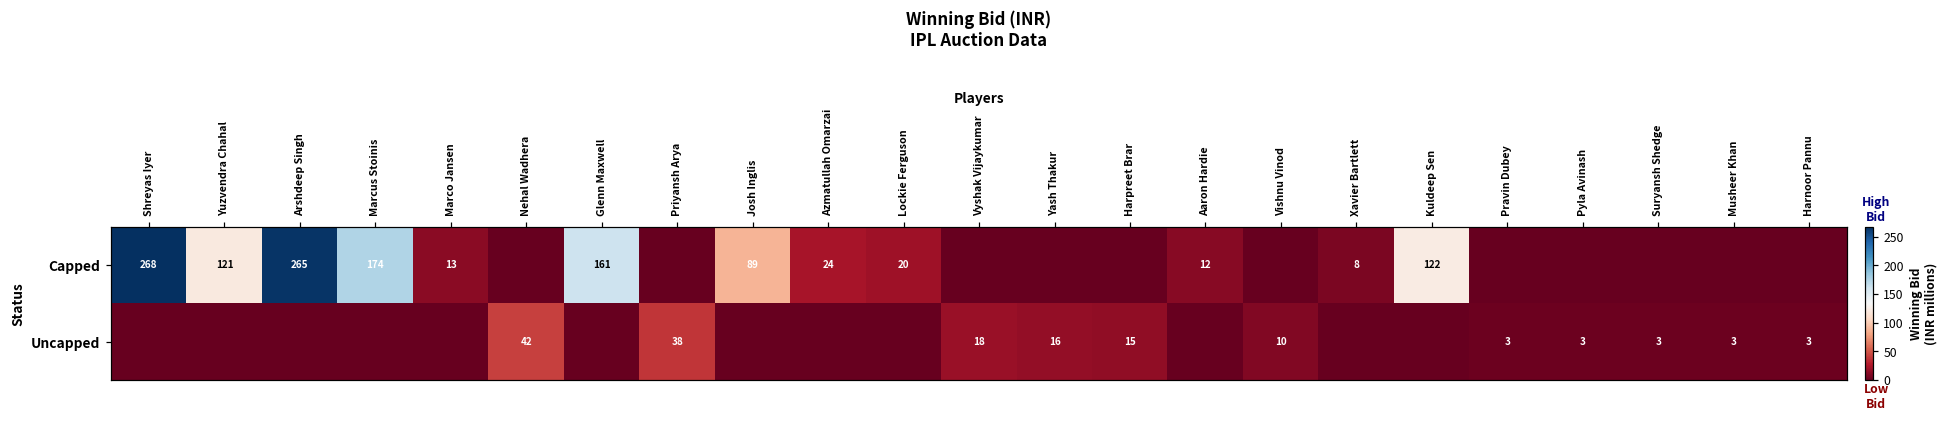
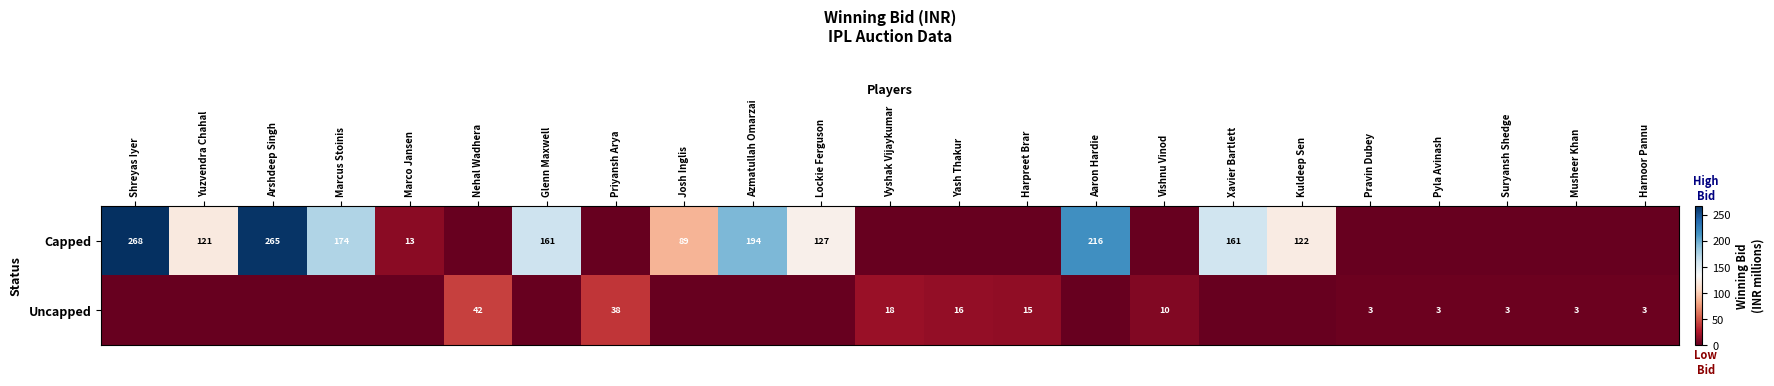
Capped, Azmatullah Omarzai: 24 -> 194
Capped, Lockie Ferguson: 20 -> 127
Capped, Aaron Hardie: 12 -> 216
Capped, Xavier Bartlett: 8 -> 161
